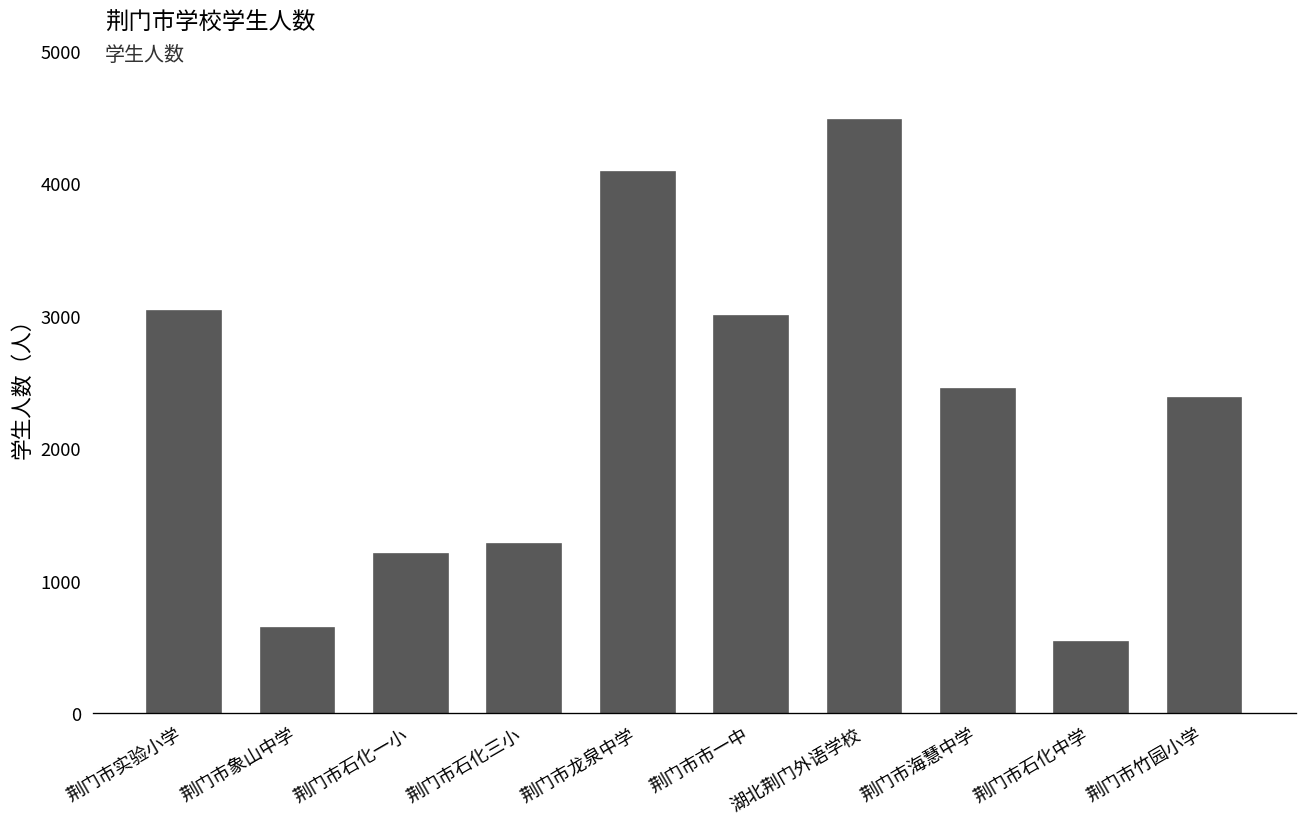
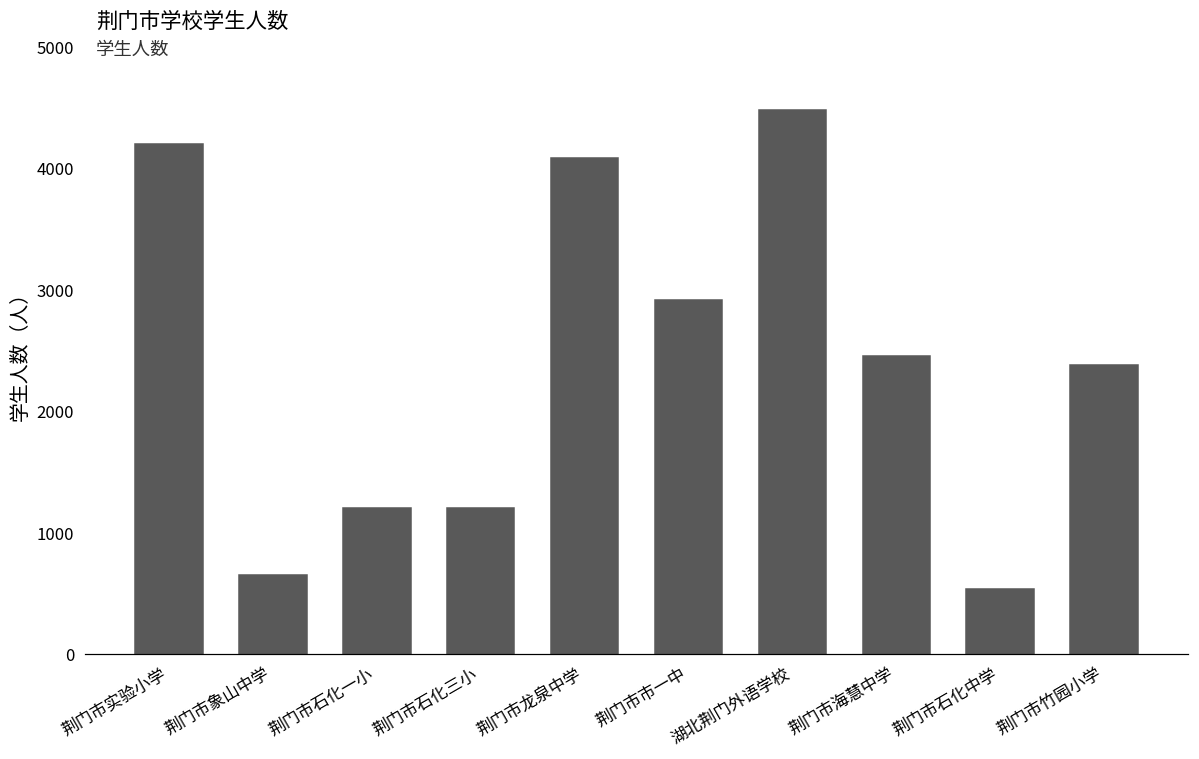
荆门市实验小学: 3040 -> 4200
荆门市石化三小: 1280 -> 1200
荆门市市一中: 3000 -> 2910
